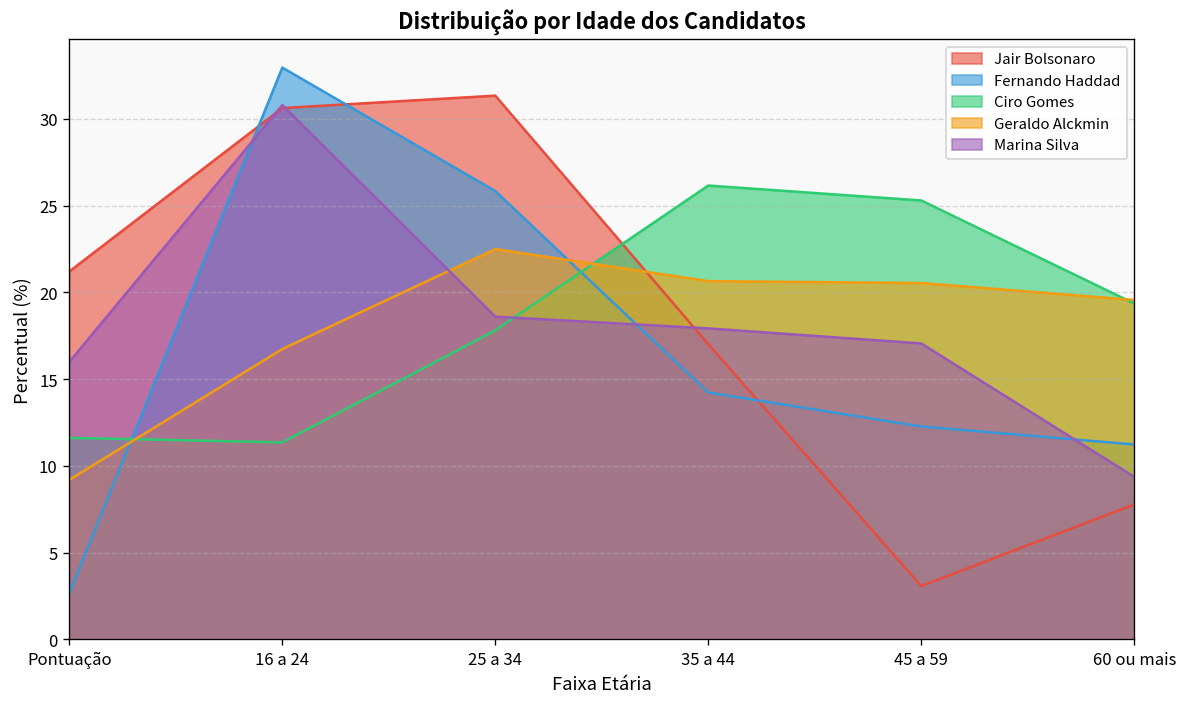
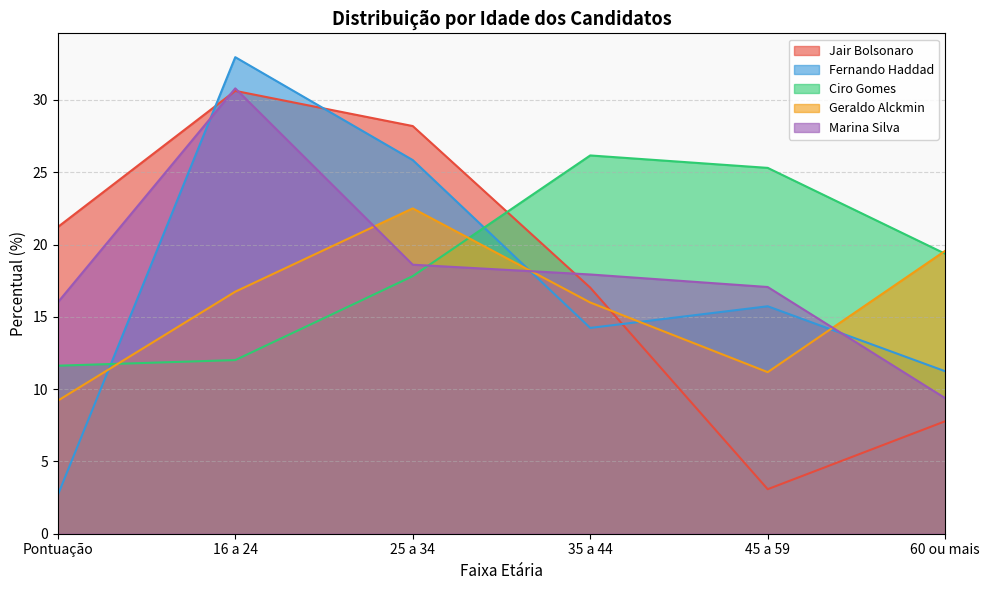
Ciro Gomes, 16 a 24: 11.4 -> 12.0
Jair Bolsonaro, 25 a 34: 31.3 -> 28.2
Geraldo Alckmin, 35 a 44: 20.7 -> 16.0
Fernando Haddad, 45 a 59: 12.3 -> 15.7
Geraldo Alckmin, 45 a 59: 20.5 -> 11.2
